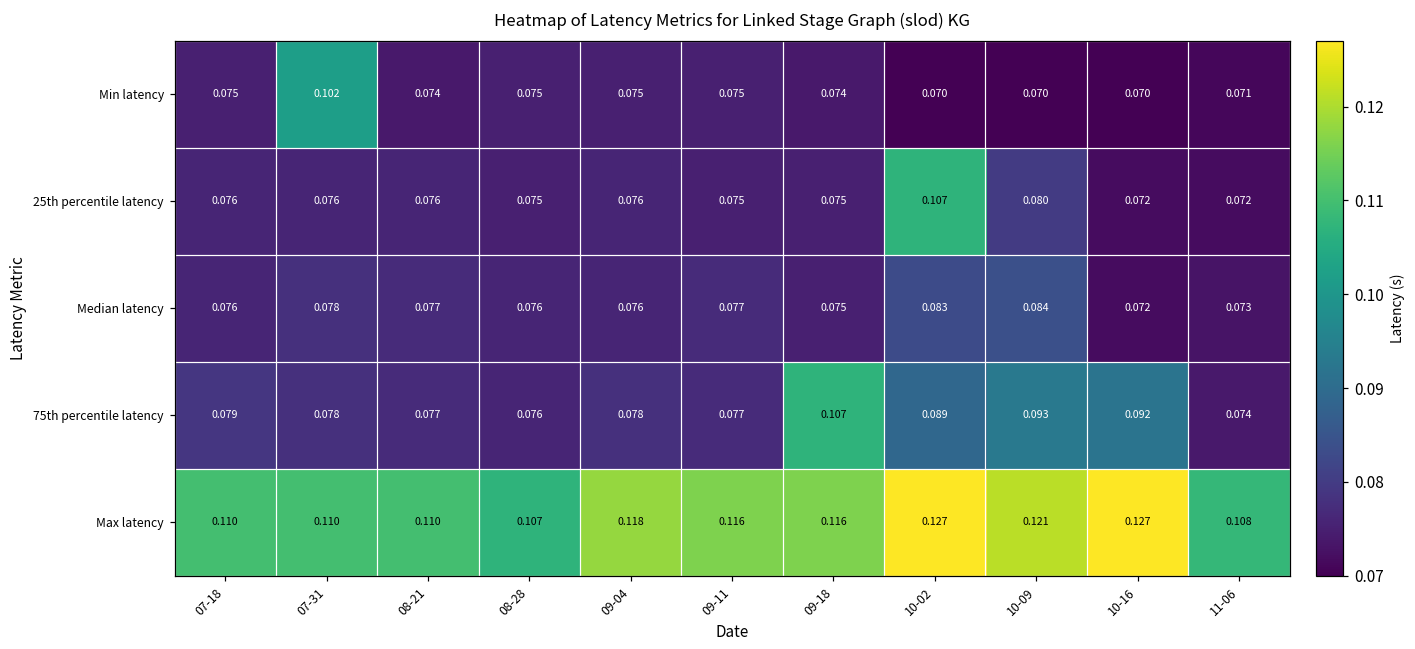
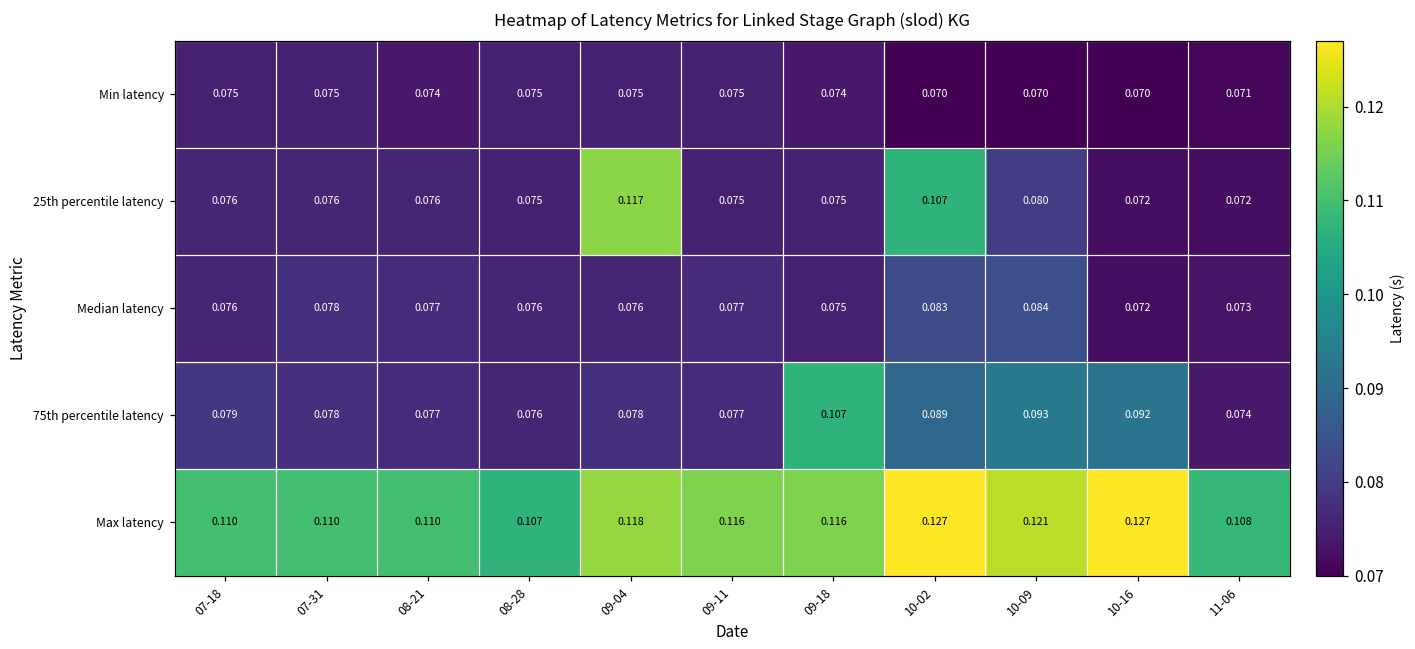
Min latency, 07-31: 0.102 -> 0.075
25th percentile latency, 09-04: 0.076 -> 0.117
